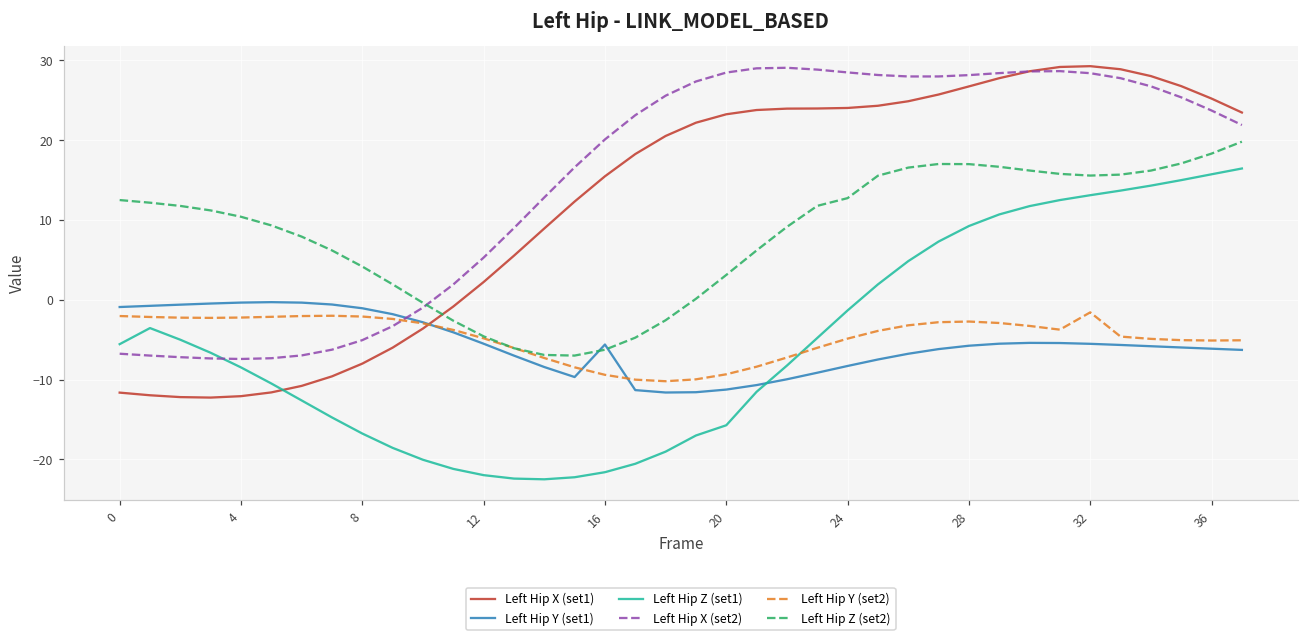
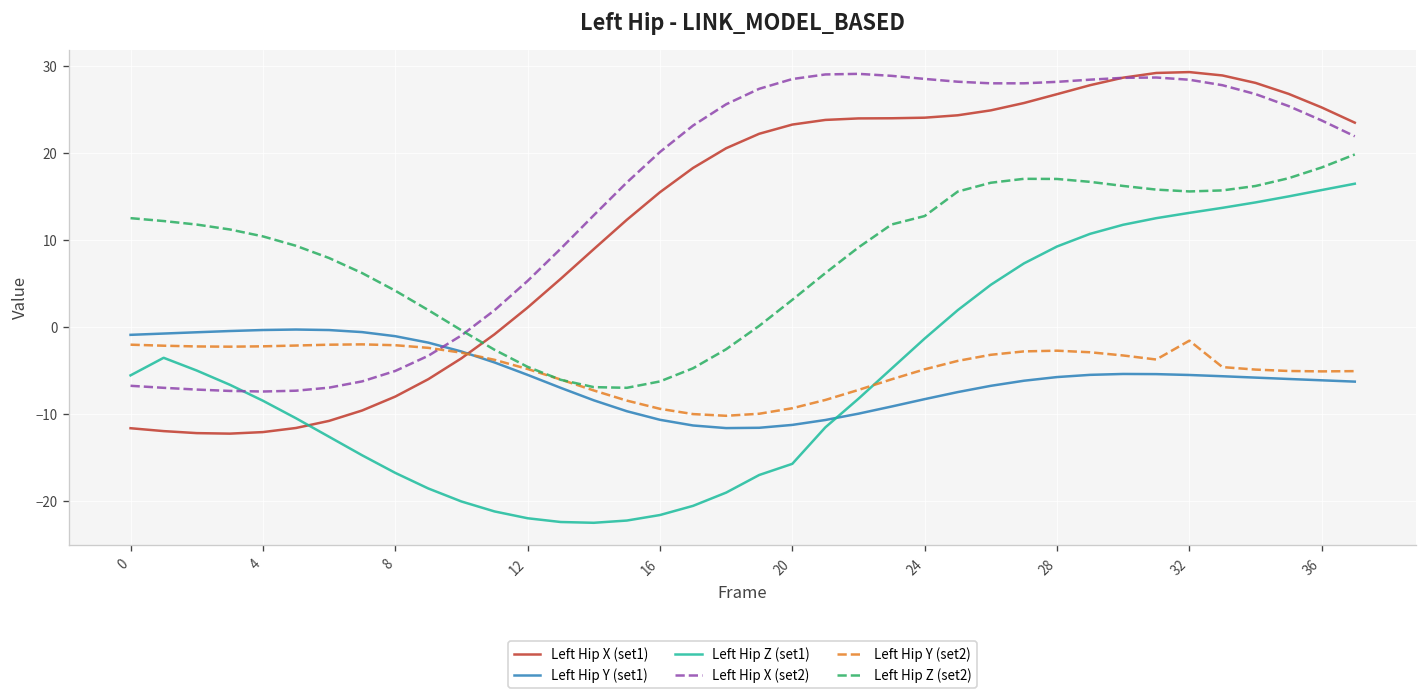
Left Hip Y (set1), 16: -6 -> -11
